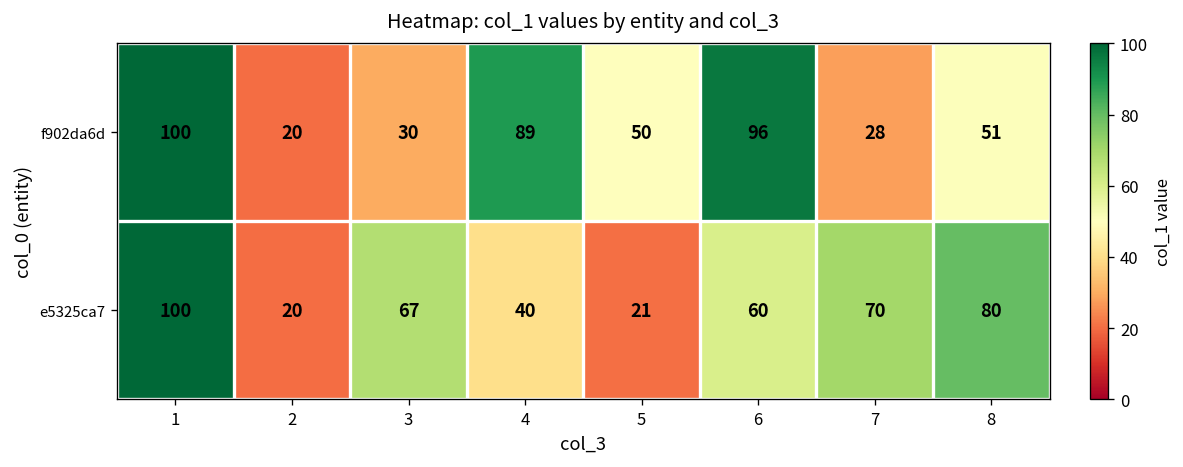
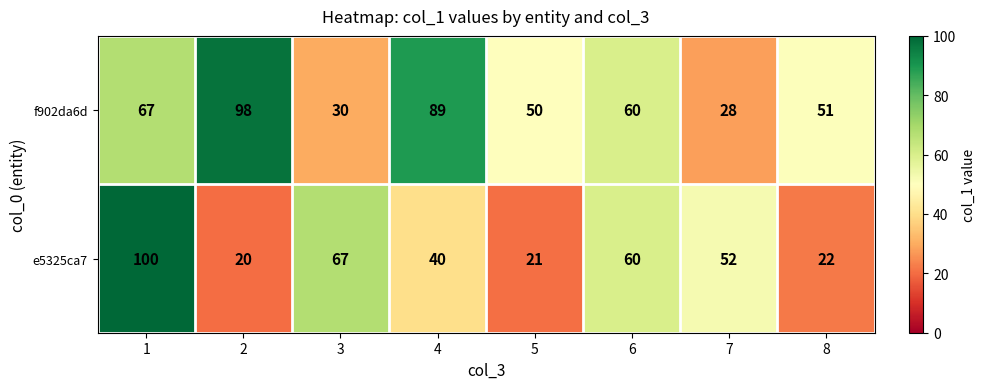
f902da6d, 1: 100 -> 67
f902da6d, 2: 20 -> 98
f902da6d, 6: 96 -> 60
e5325ca7, 7: 70 -> 52
e5325ca7, 8: 80 -> 22
